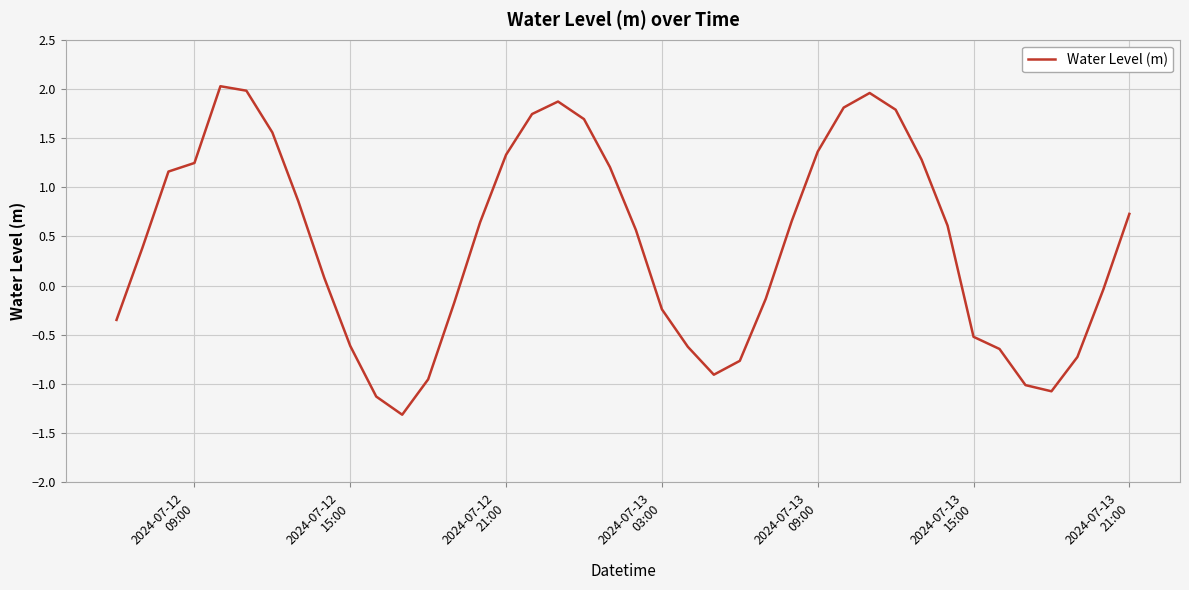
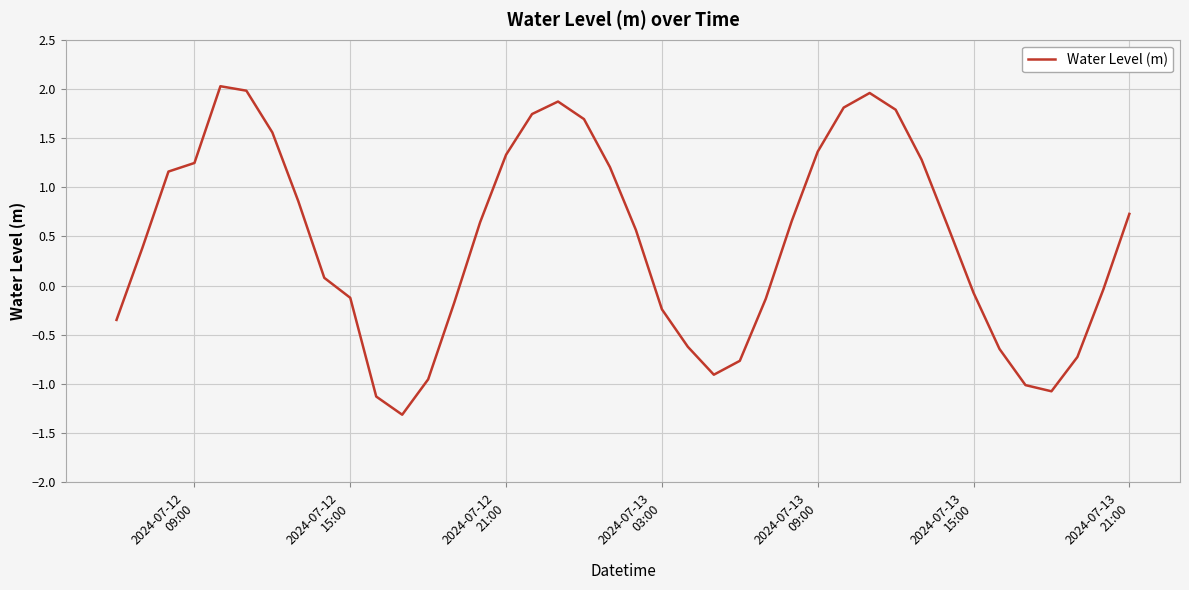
2024-07-12 15:00: -0.6 -> -0.1
2024-07-13 15:00: -0.5 -> -0.1
